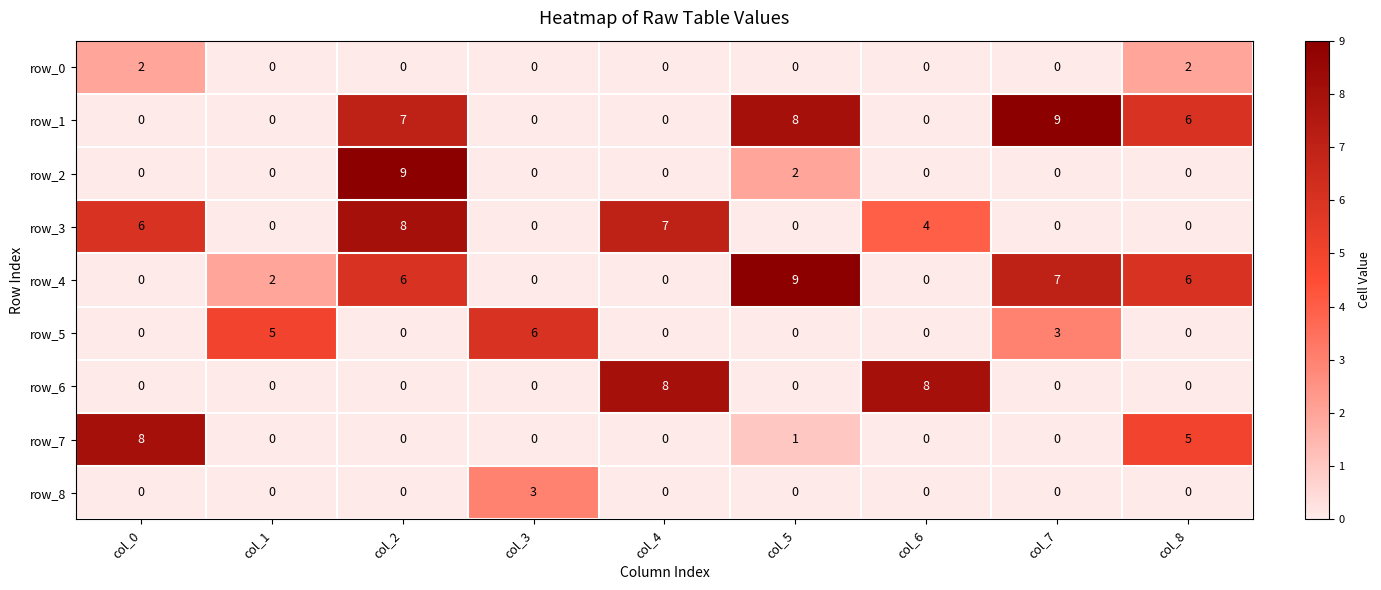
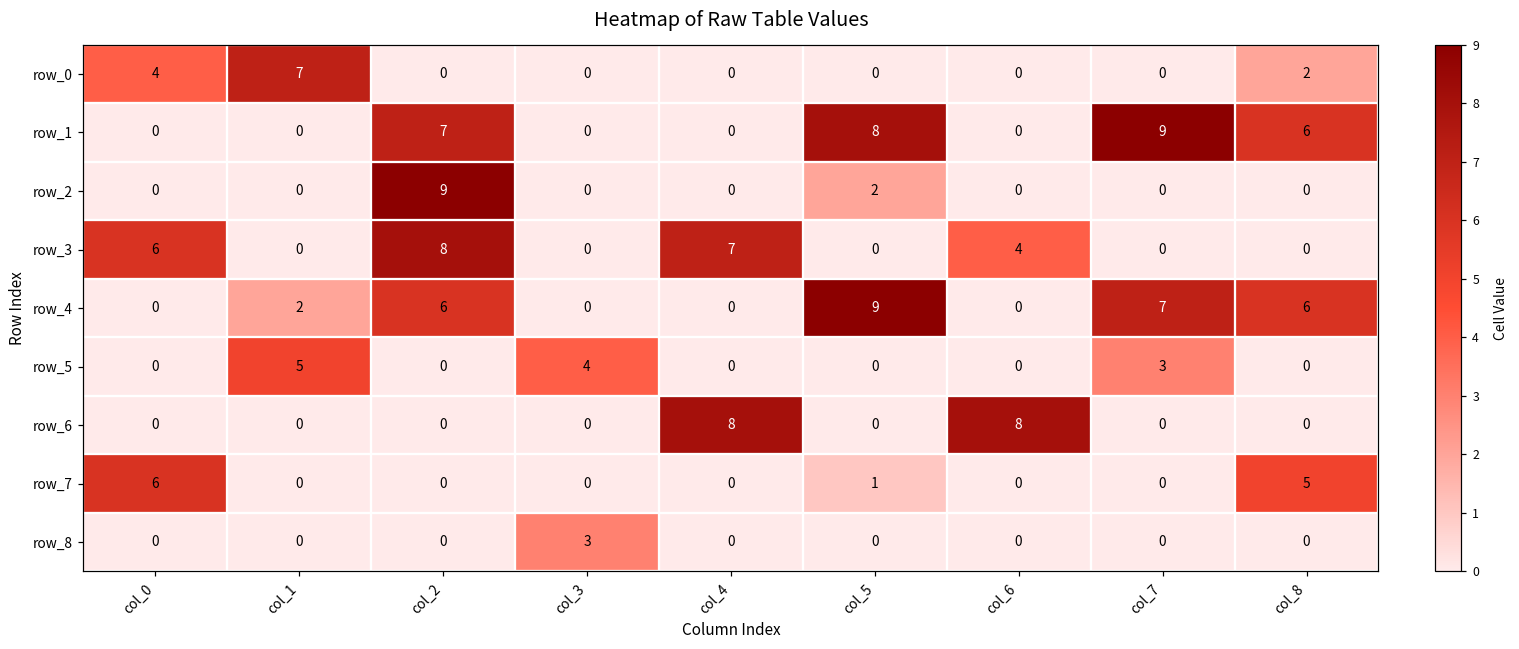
row_0, col_0: 2 -> 4
row_0, col_1: 0 -> 7
row_5, col_3: 6 -> 4
row_7, col_0: 8 -> 6
